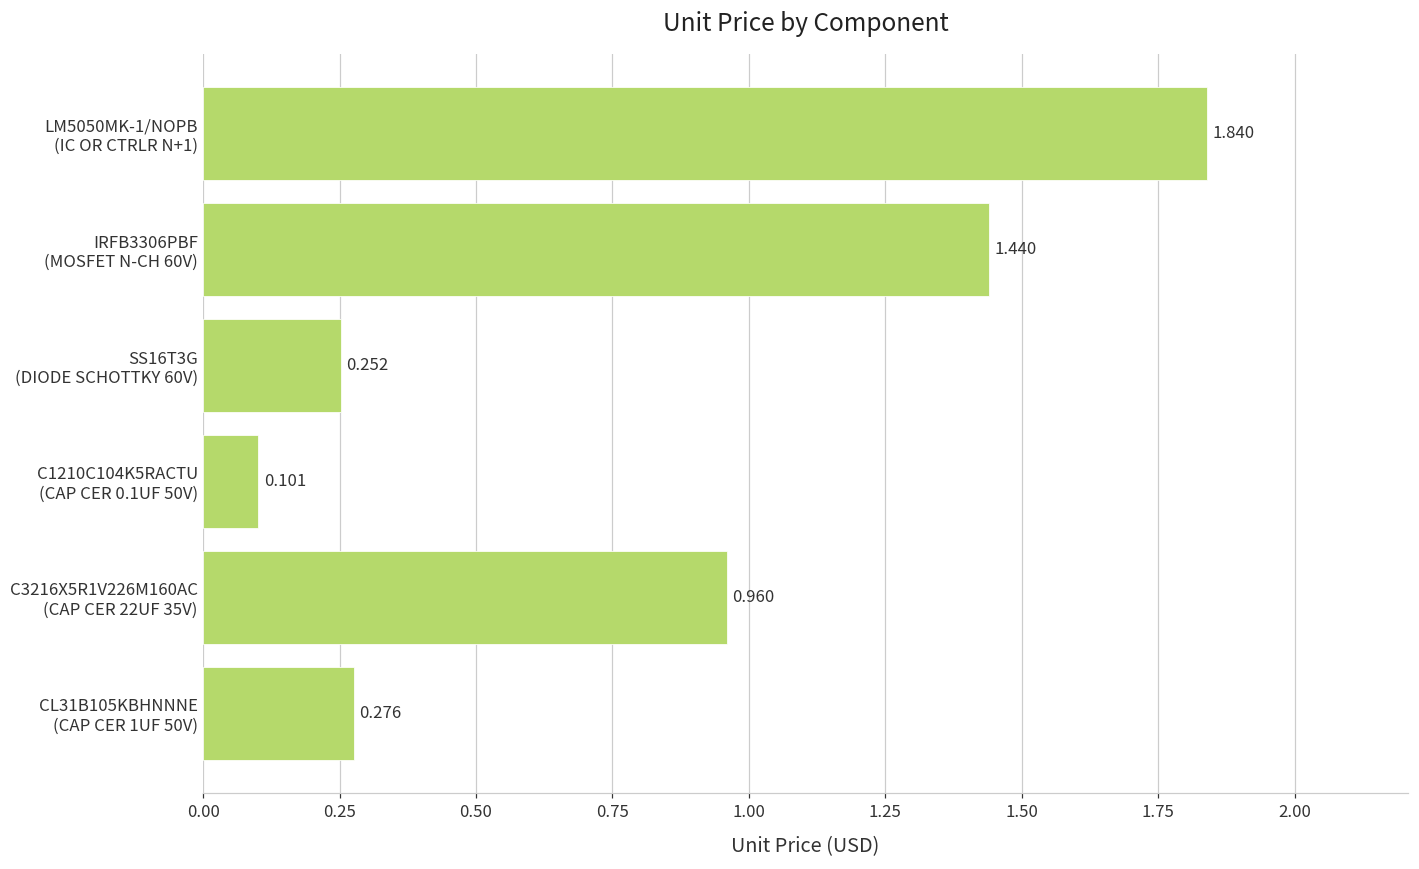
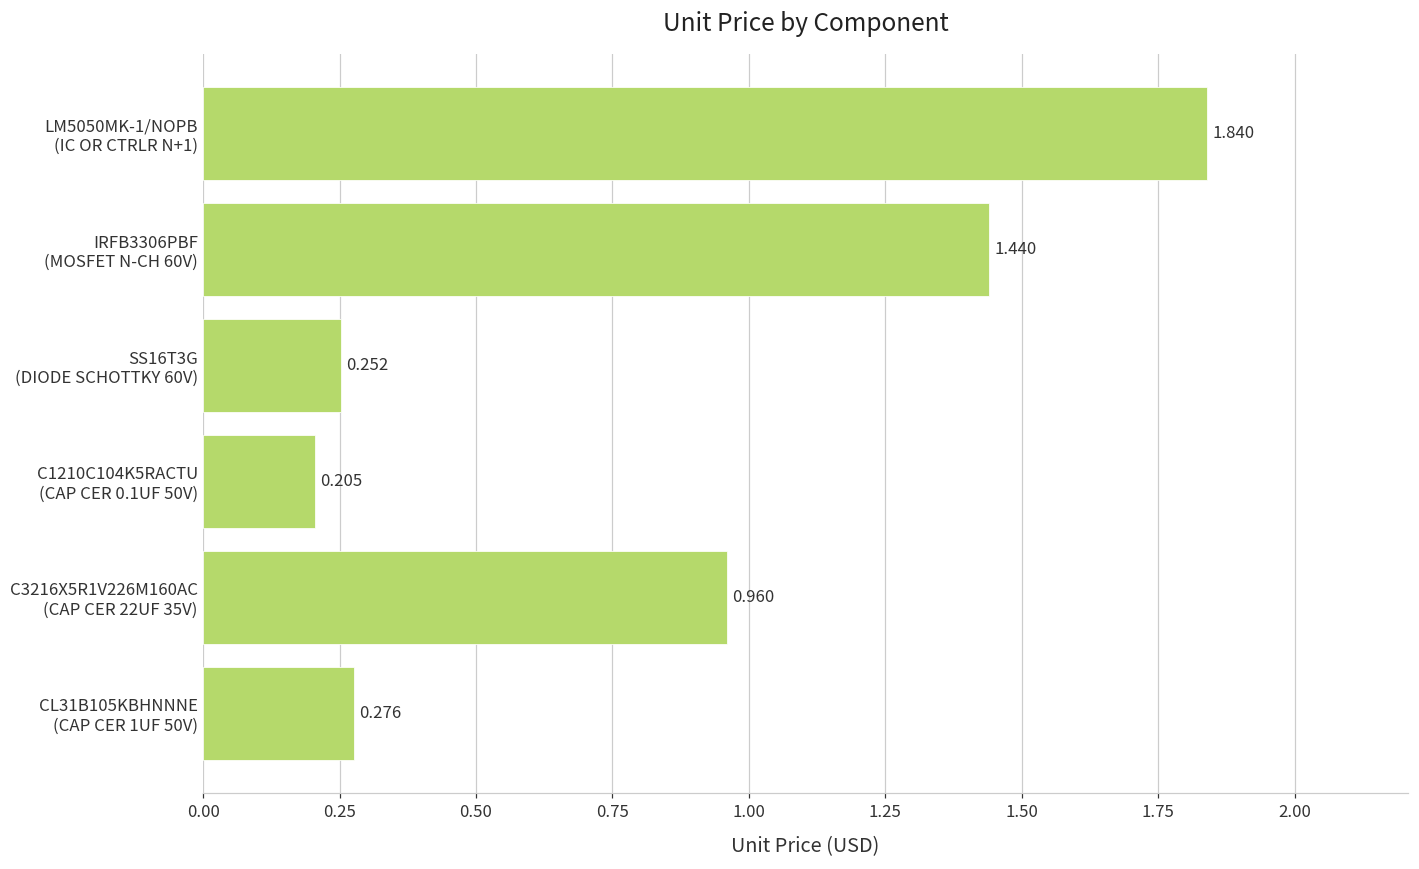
C1210C104K5RACTU (CAP CER 0.1UF 50V): 0.101 -> 0.205
